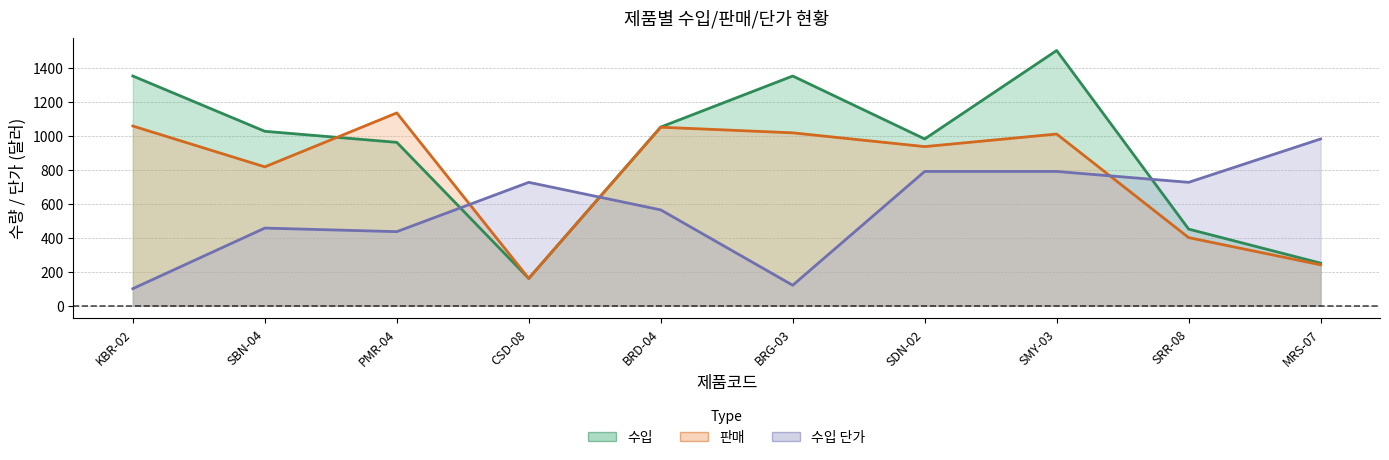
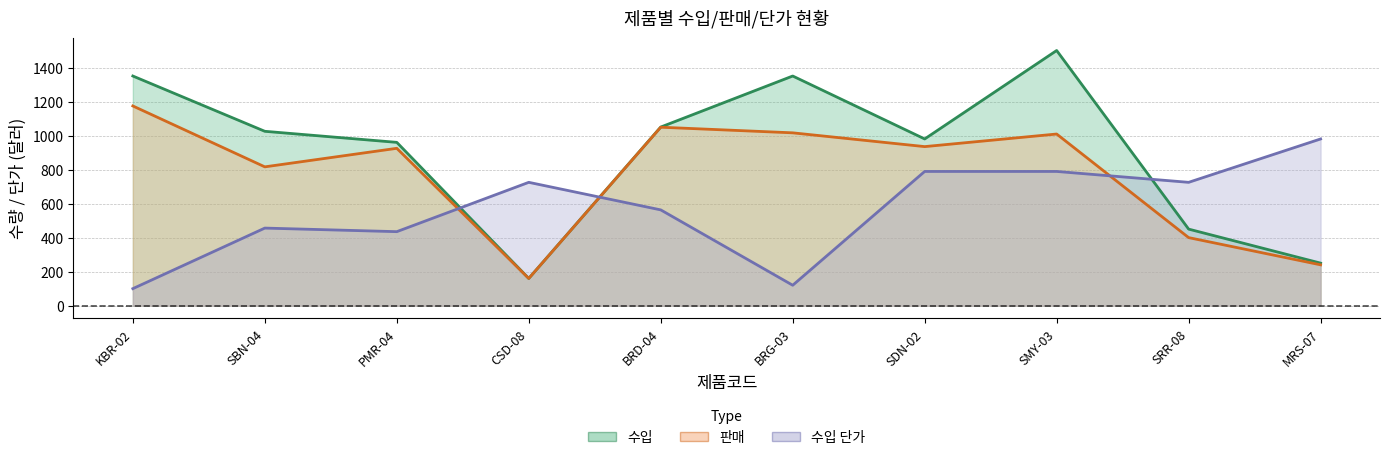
판매, KBR-02: 1060 -> 1170
판매, PMR-04: 1130 -> 930
